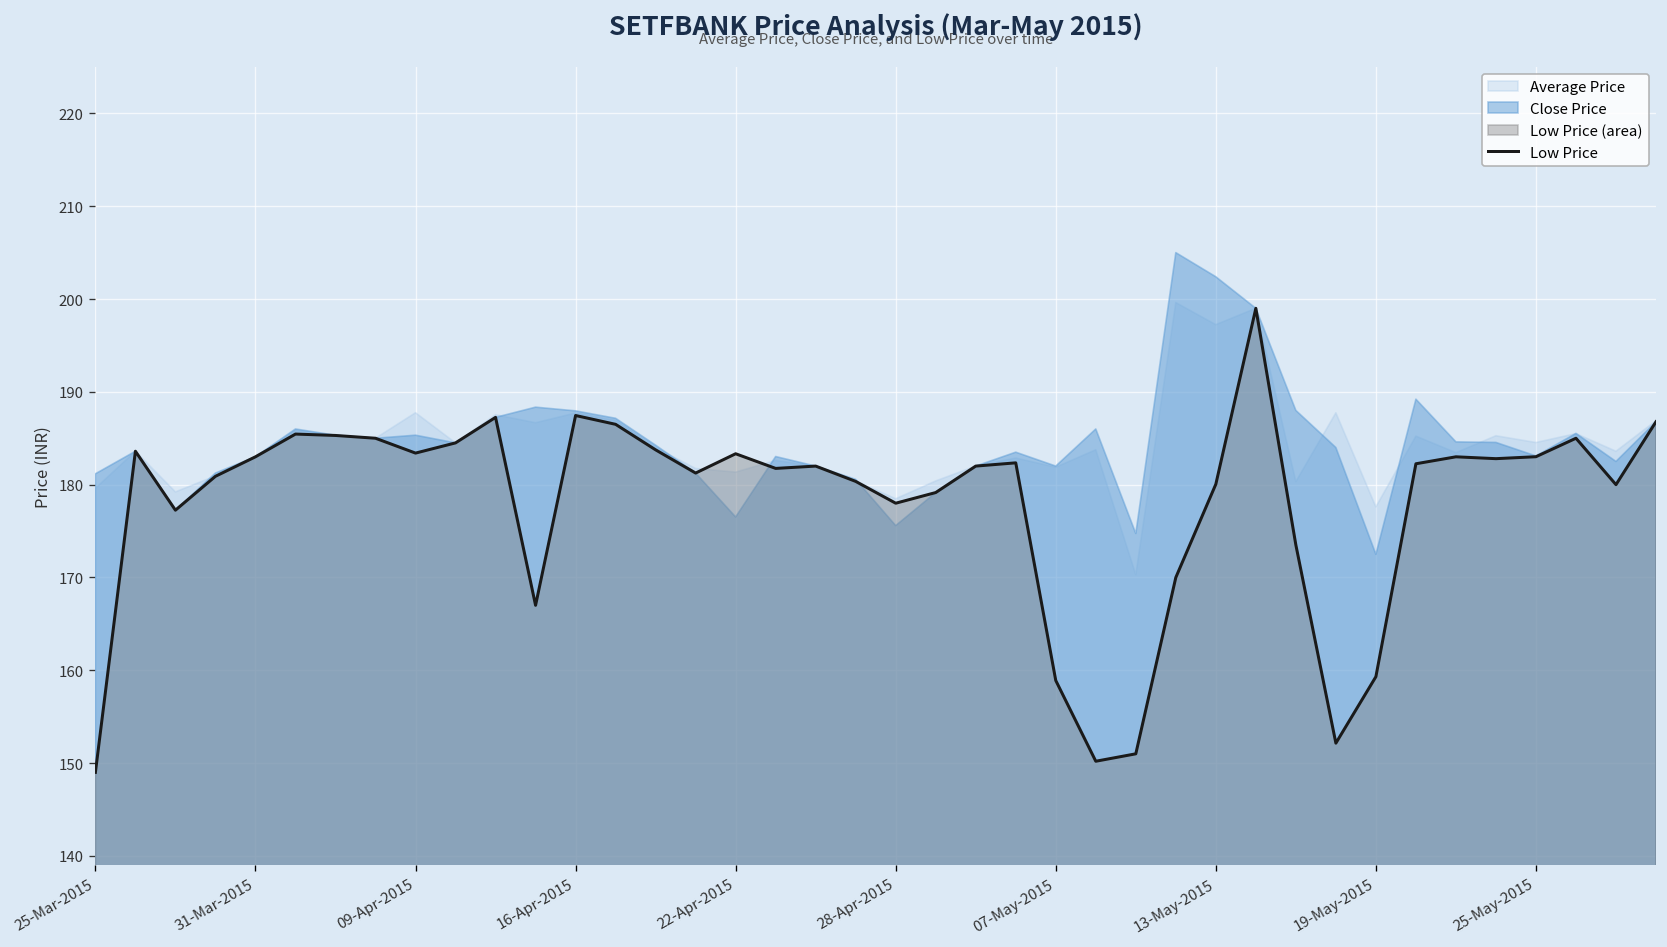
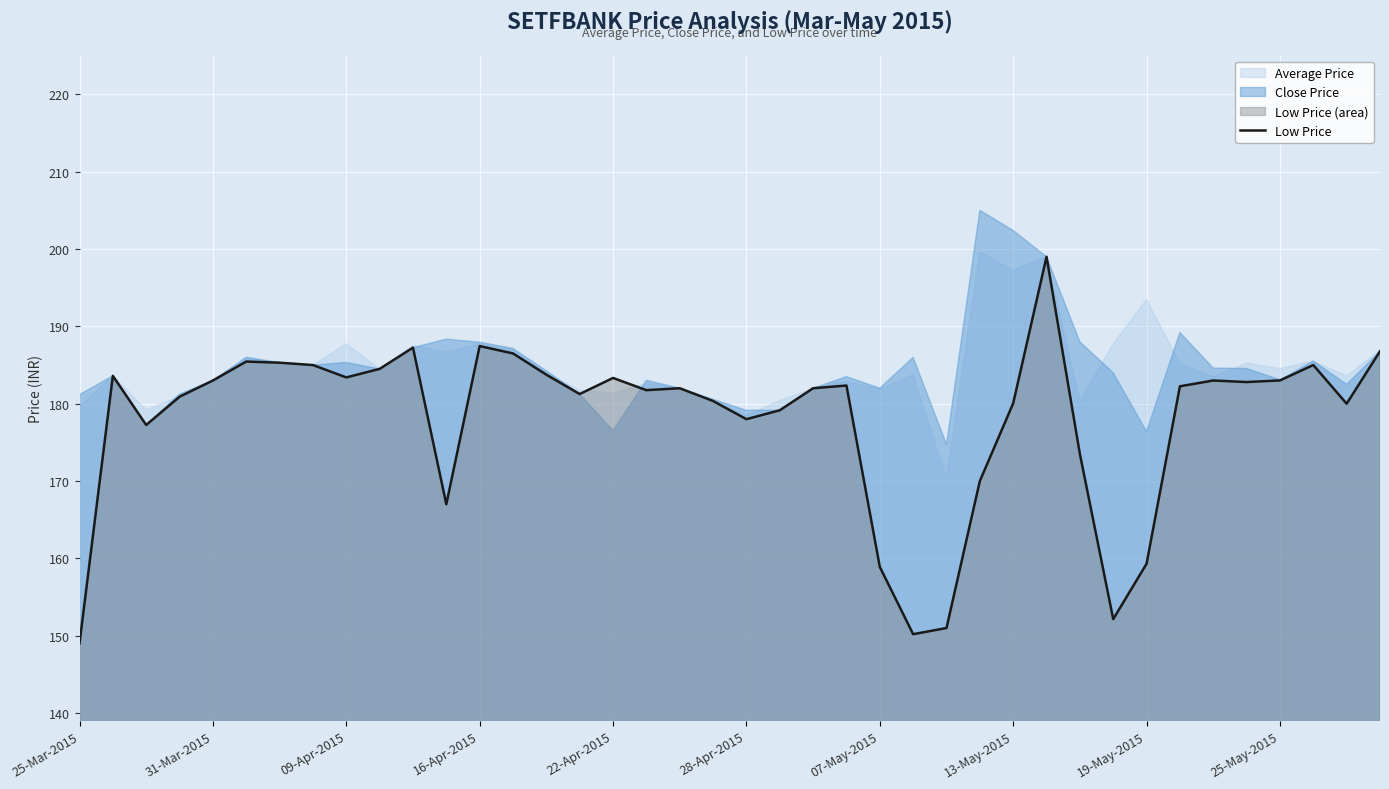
Close Price, 28-Apr-2015: 176 -> 179
Average Price, 19-May-2015: 178 -> 193
Close Price, 19-May-2015: 173 -> 176
